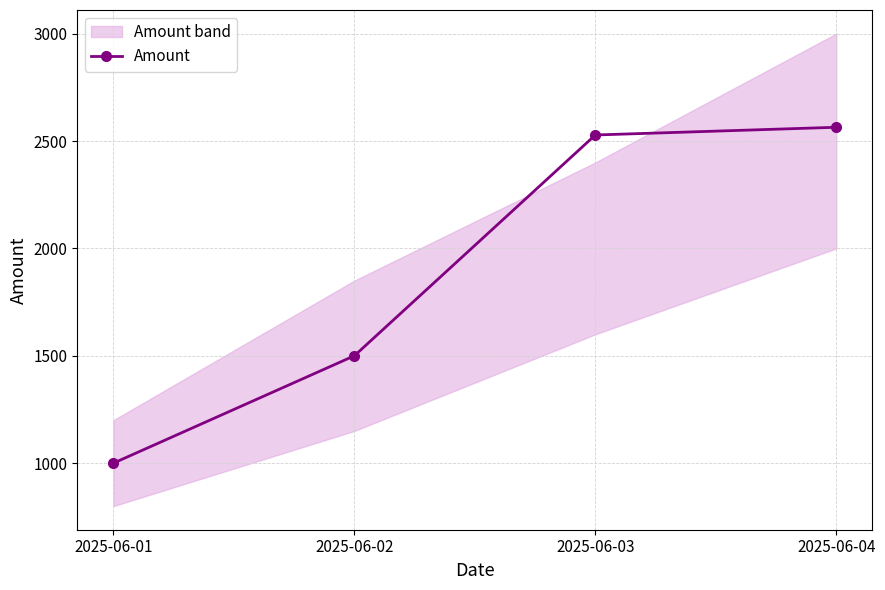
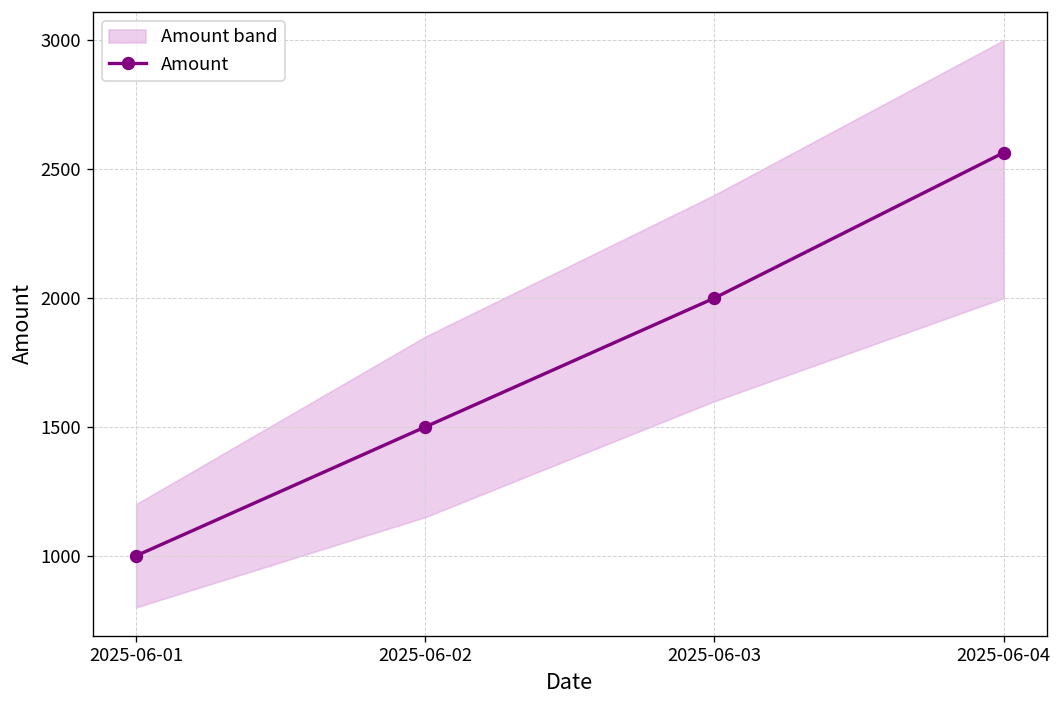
Amount, 2025-06-03: 2530 -> 2000
